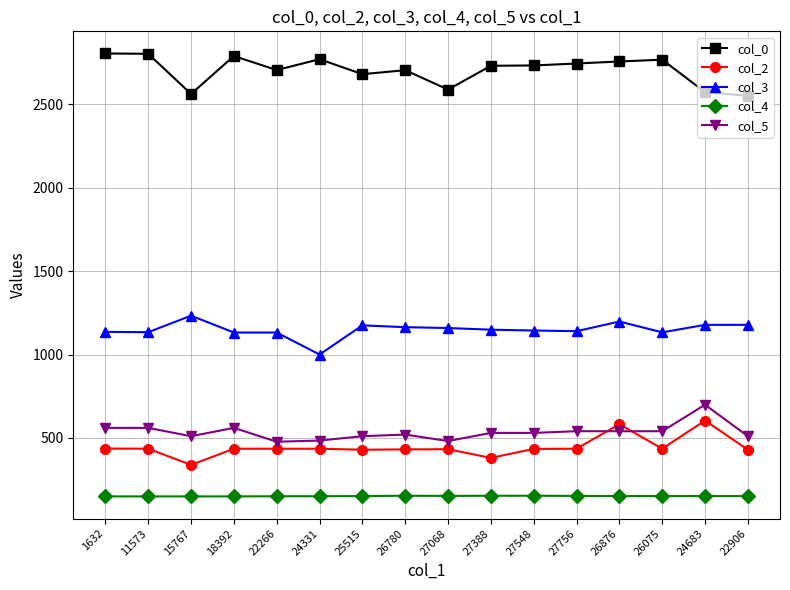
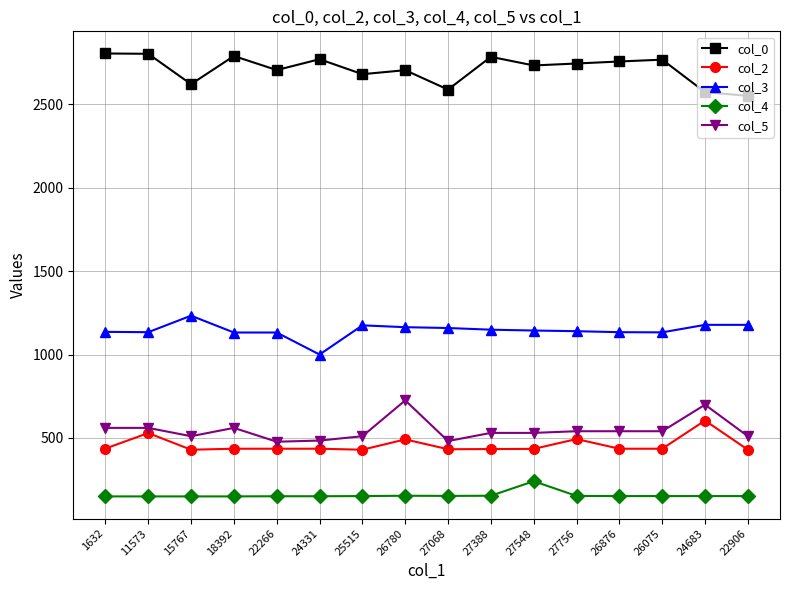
col_2, 11573: 440 -> 530
col_0, 15767: 2560 -> 2620
col_2, 15767: 340 -> 430
col_2, 26780: 430 -> 490
col_5, 26780: 520 -> 730
col_0, 27388: 2730 -> 2790
col_2, 27388: 380 -> 430
col_4, 27548: 150 -> 240
col_2, 27756: 440 -> 490
col_2, 26876: 580 -> 440
col_3, 26876: 1200 -> 1130
